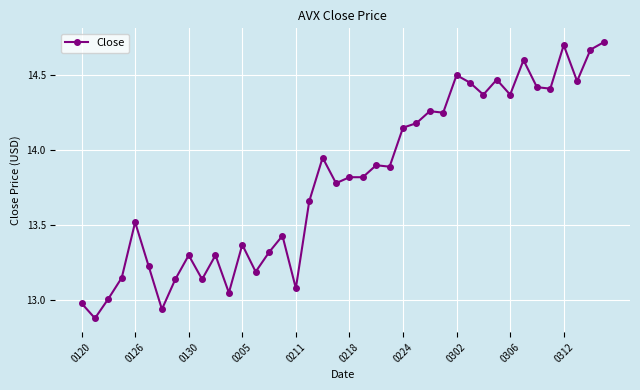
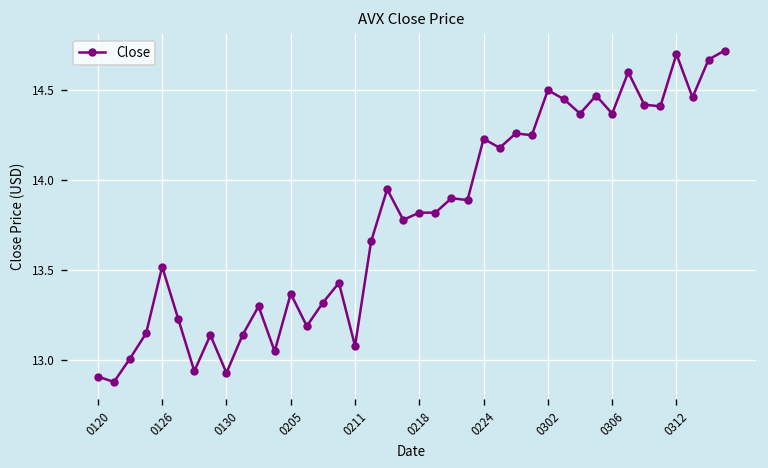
0120: 12.98 -> 12.91
0130: 13.30 -> 12.93
0224: 14.15 -> 14.23
